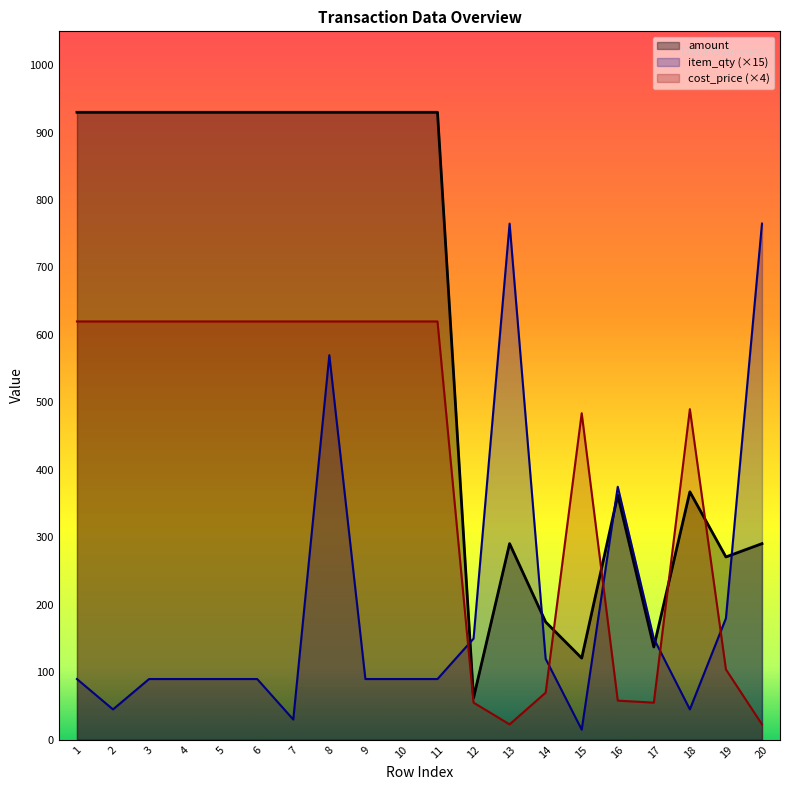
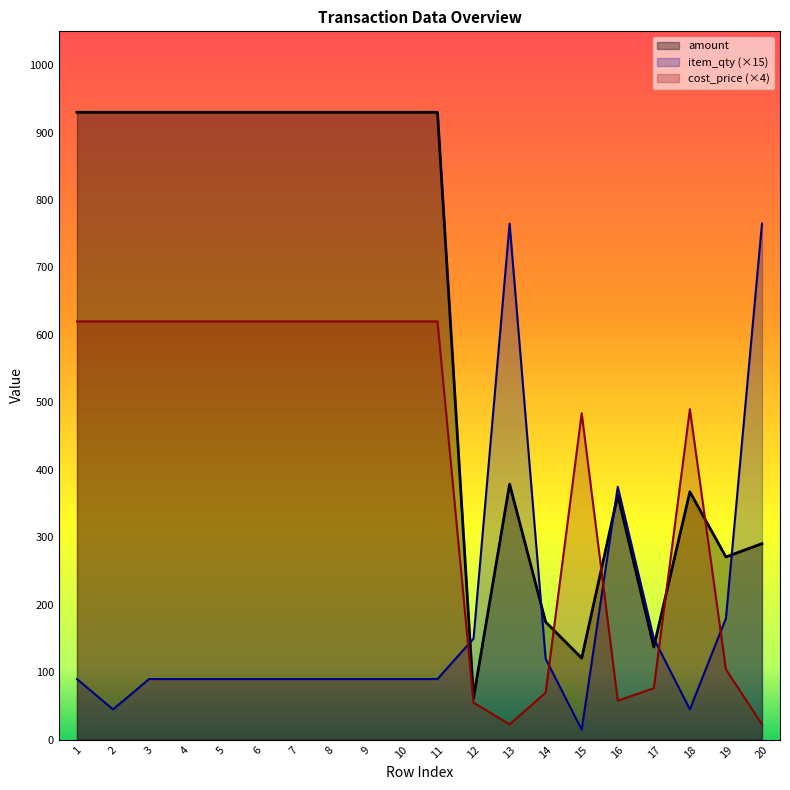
item_qty (×15), 7: 30 -> 90
item_qty (×15), 8: 570 -> 90
amount, 13: 290 -> 380
cost_price (×4), 17: 60 -> 80
